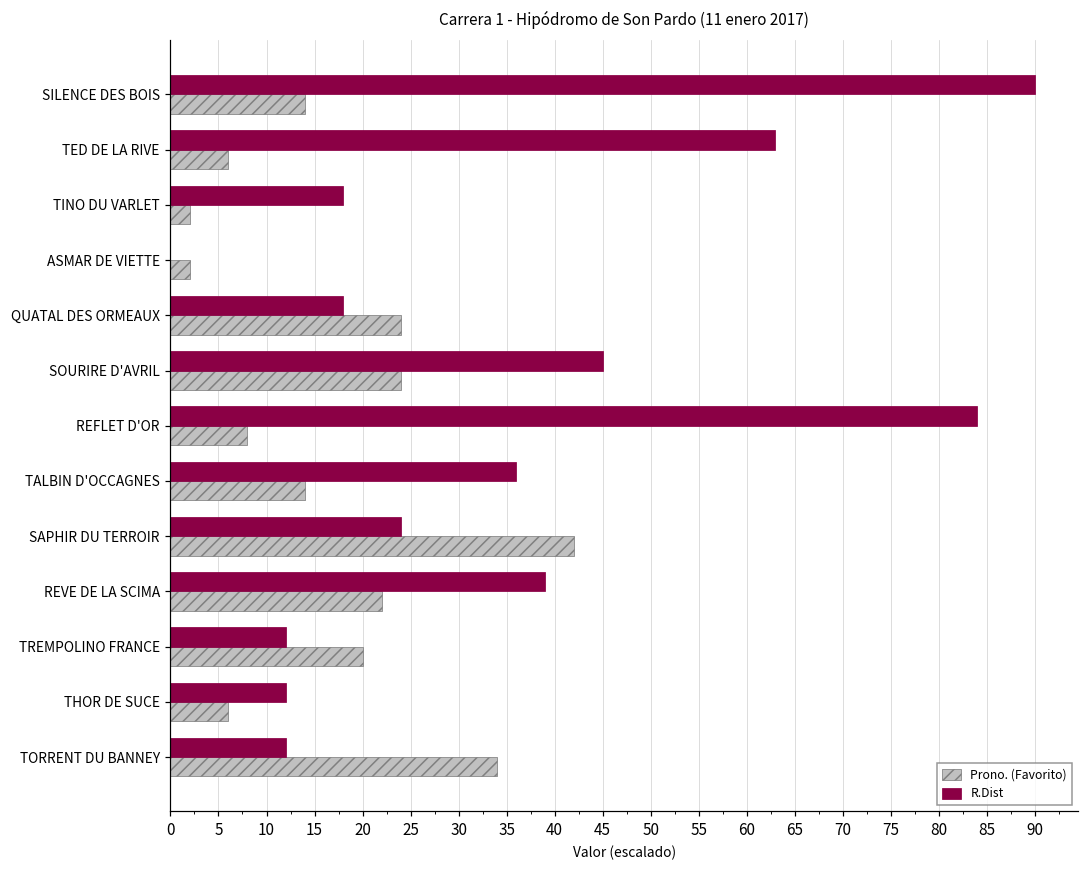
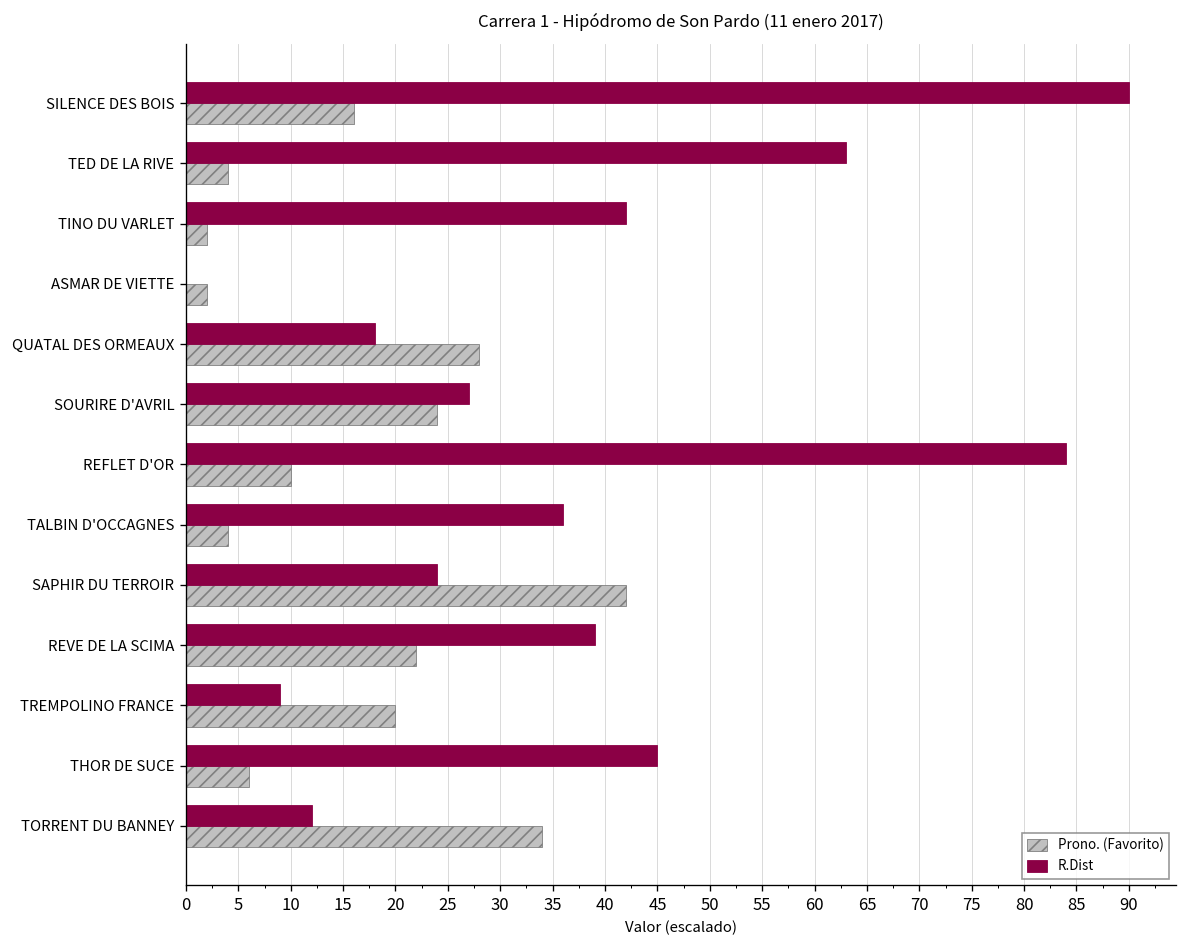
Prono. (Favorito), SILENCE DES BOIS: 14 -> 16
Prono. (Favorito), TED DE LA RIVE: 6 -> 4
R.Dist, TINO DU VARLET: 18 -> 42
Prono. (Favorito), QUATAL DES ORMEAUX: 24 -> 28
R.Dist, SOURIRE D'AVRIL: 45 -> 27
Prono. (Favorito), REFLET D'OR: 8 -> 10
Prono. (Favorito), TALBIN D'OCCAGNES: 14 -> 4
R.Dist, TREMPOLINO FRANCE: 12 -> 9
R.Dist, THOR DE SUCE: 12 -> 45
